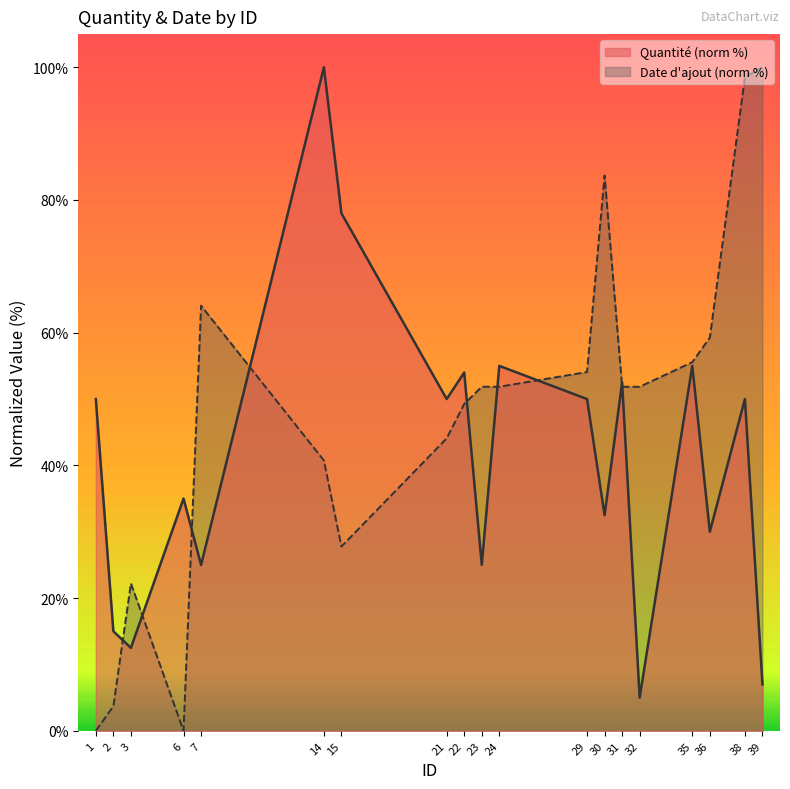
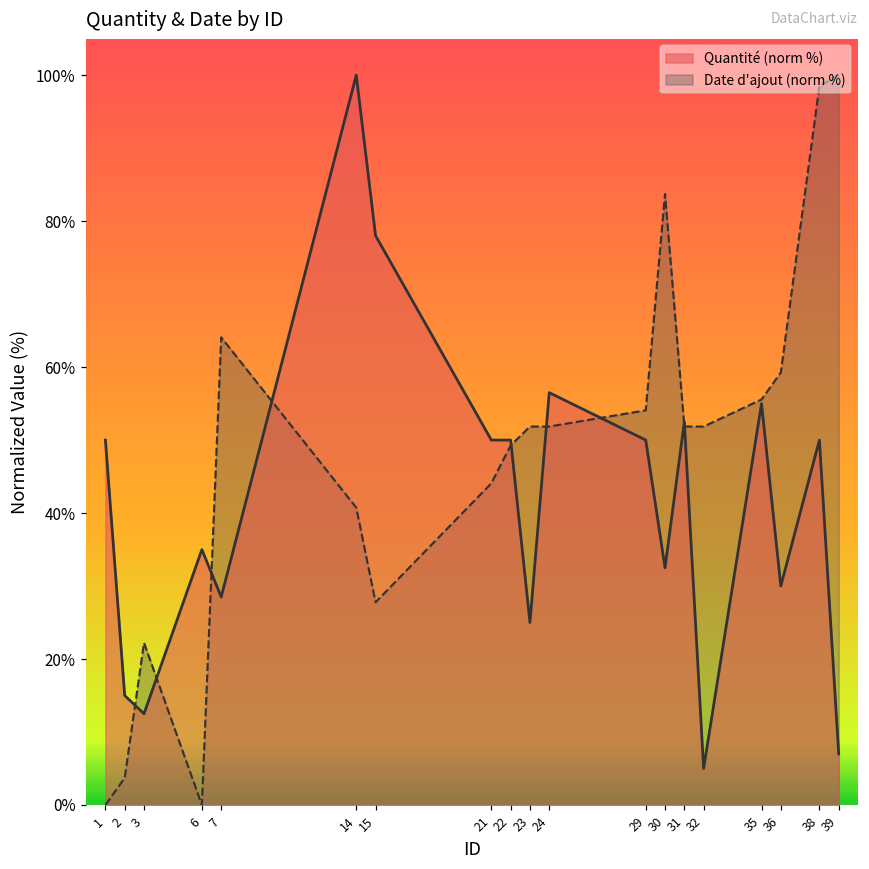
Quantité (norm %), 7: 25% -> 29%
Quantité (norm %), 22: 54% -> 50%
Quantité (norm %), 24: 55% -> 57%
